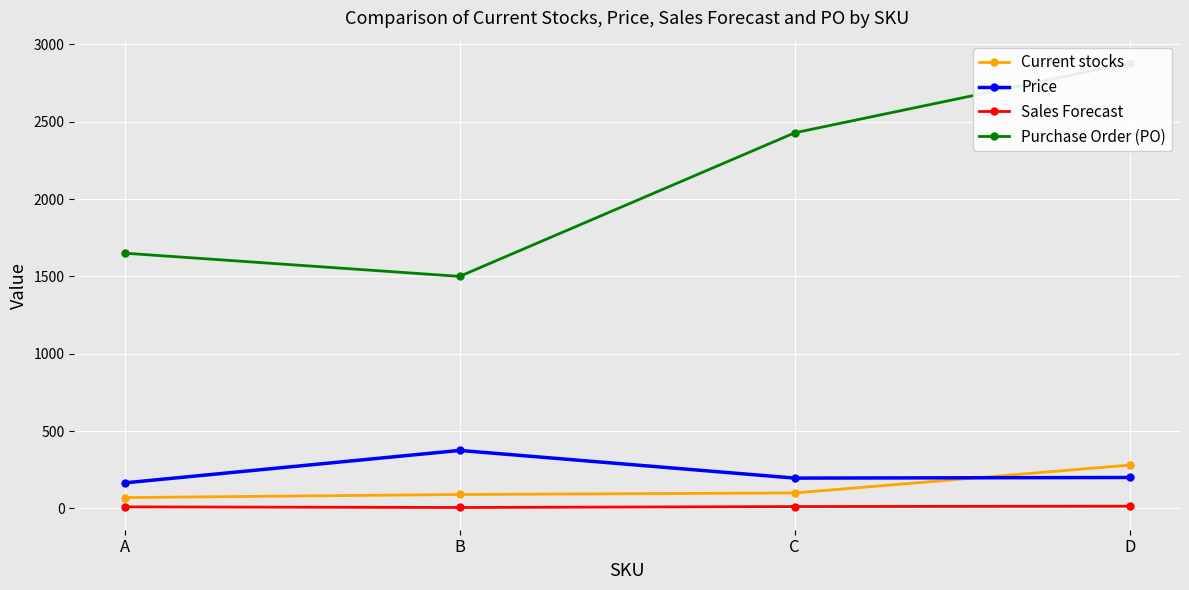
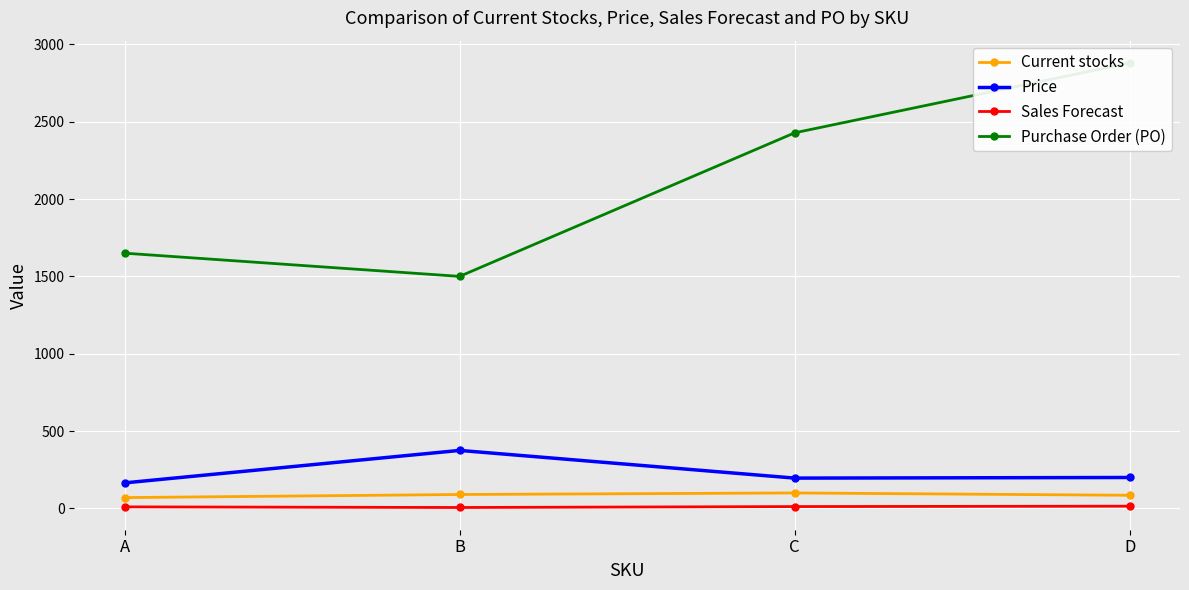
Current stocks, D: 280 -> 90
